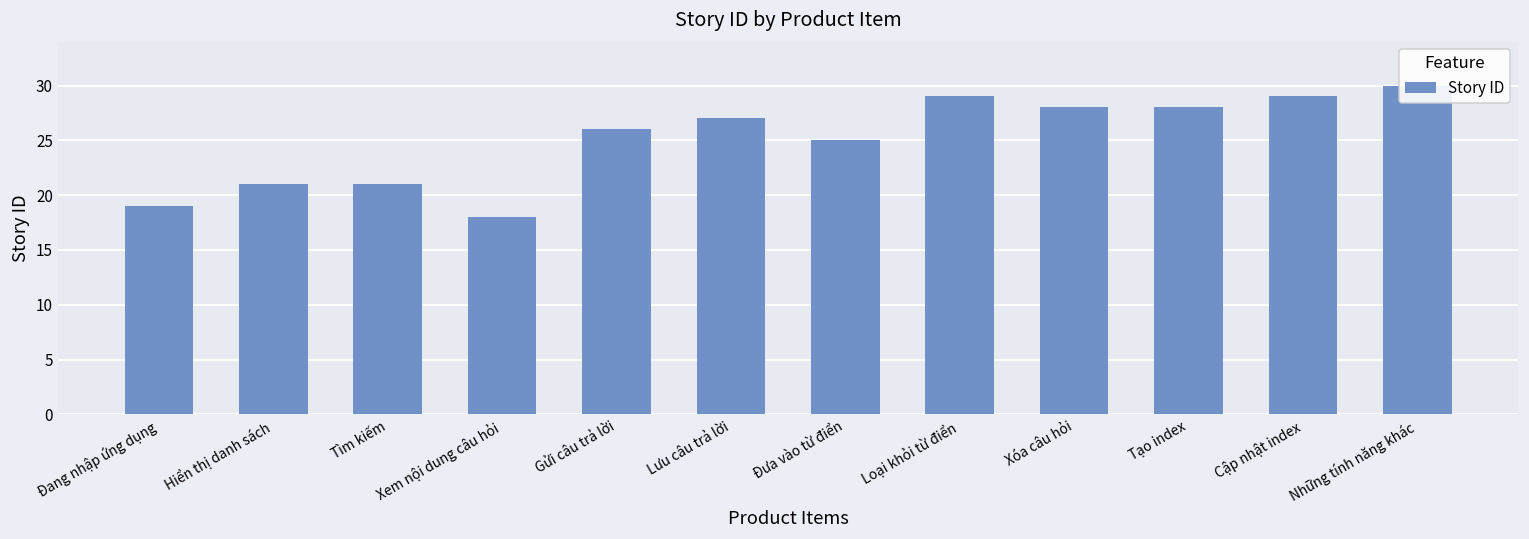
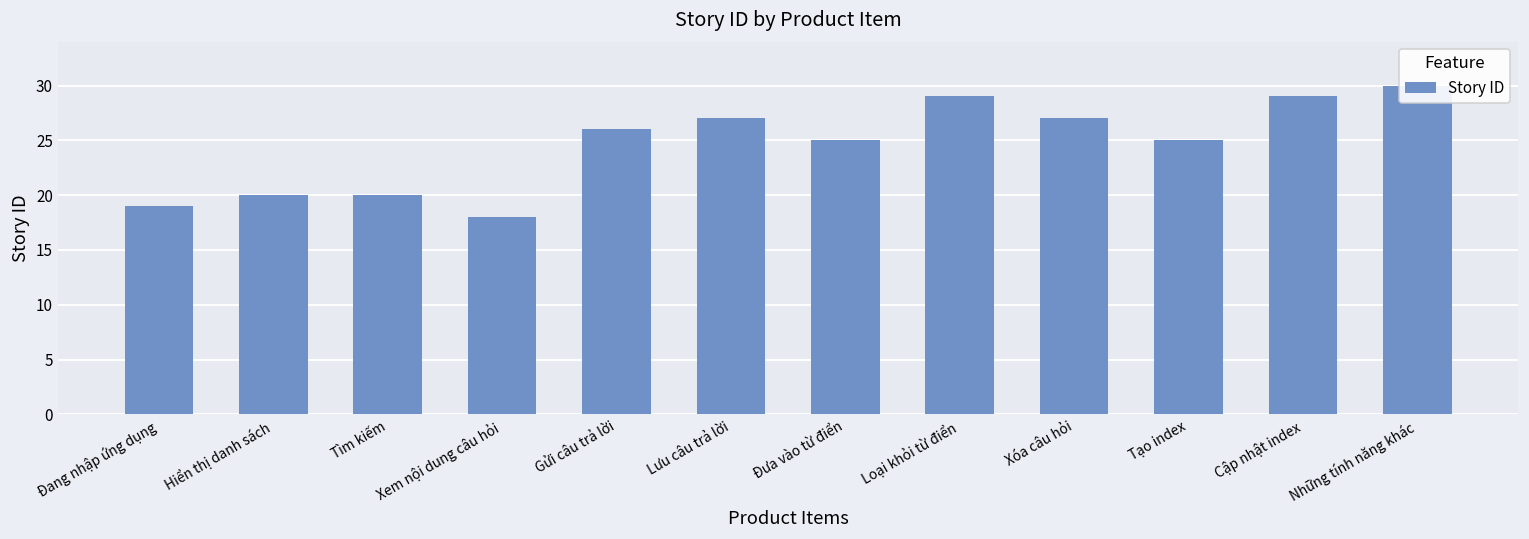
Hiển thị danh sách: 21 -> 20
Tìm kiếm: 21 -> 20
Xóa câu hỏi: 28 -> 27
Tạo index: 28 -> 25
